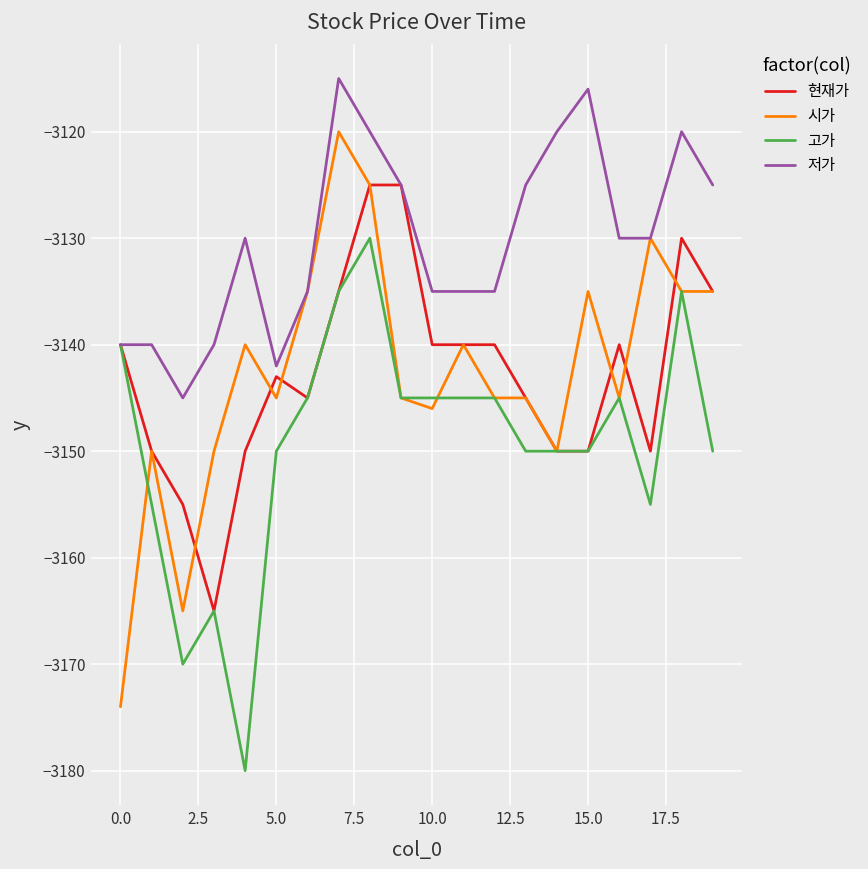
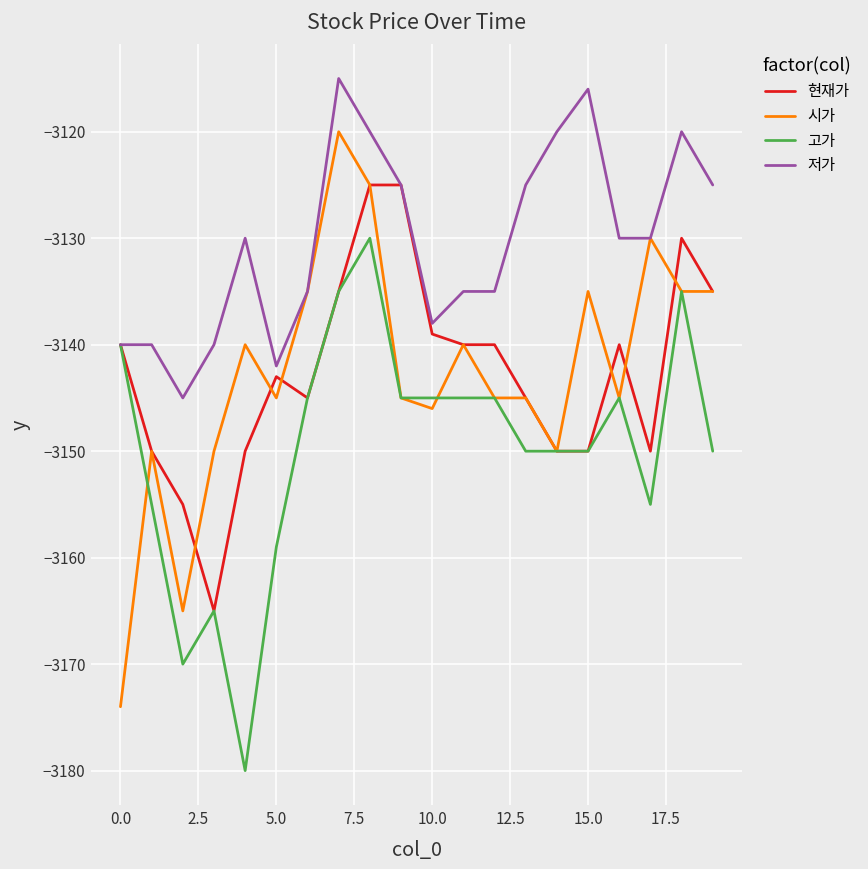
고가, 5.0: -3150 -> -3159
현재가, 10.0: -3140 -> -3139
저가, 10.0: -3135 -> -3138
